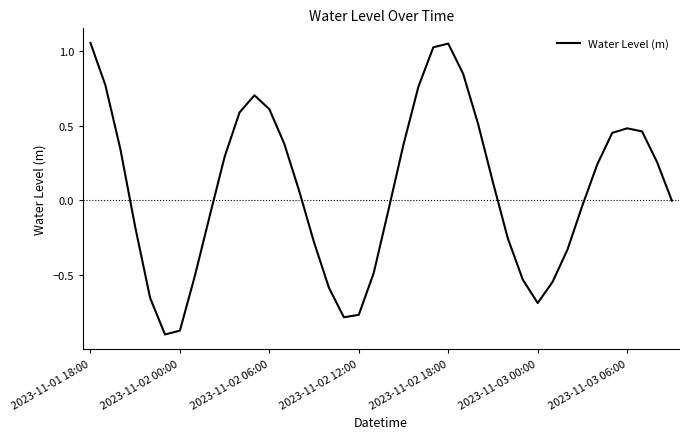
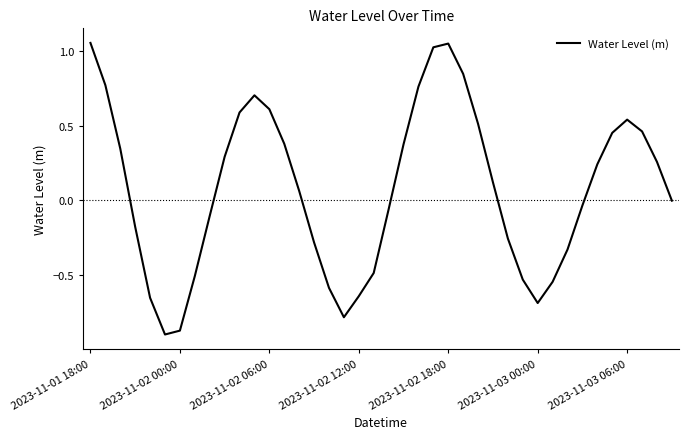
2023-11-02 12:00: -0.77 -> -0.64
2023-11-03 06:00: 0.48 -> 0.54
